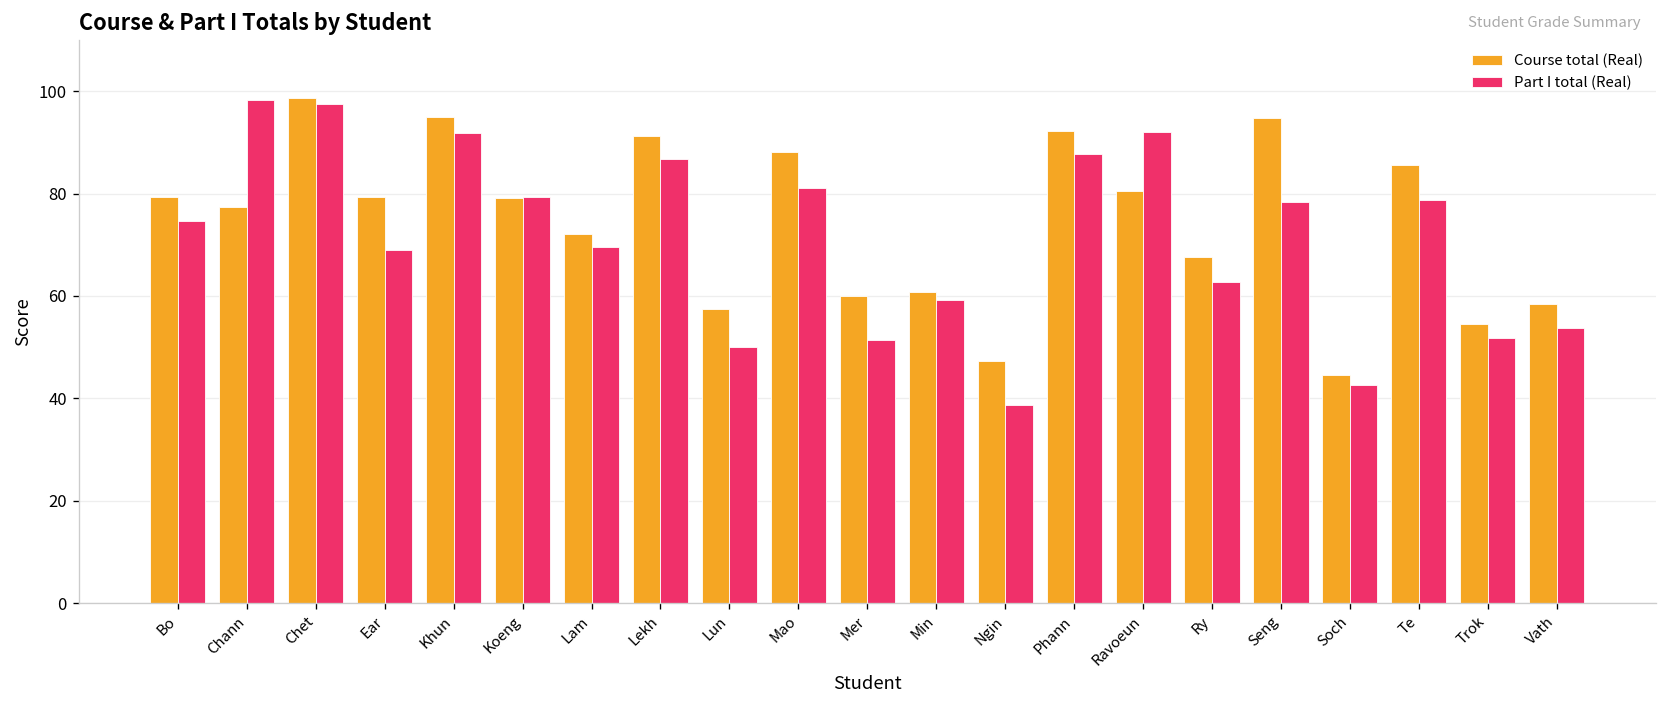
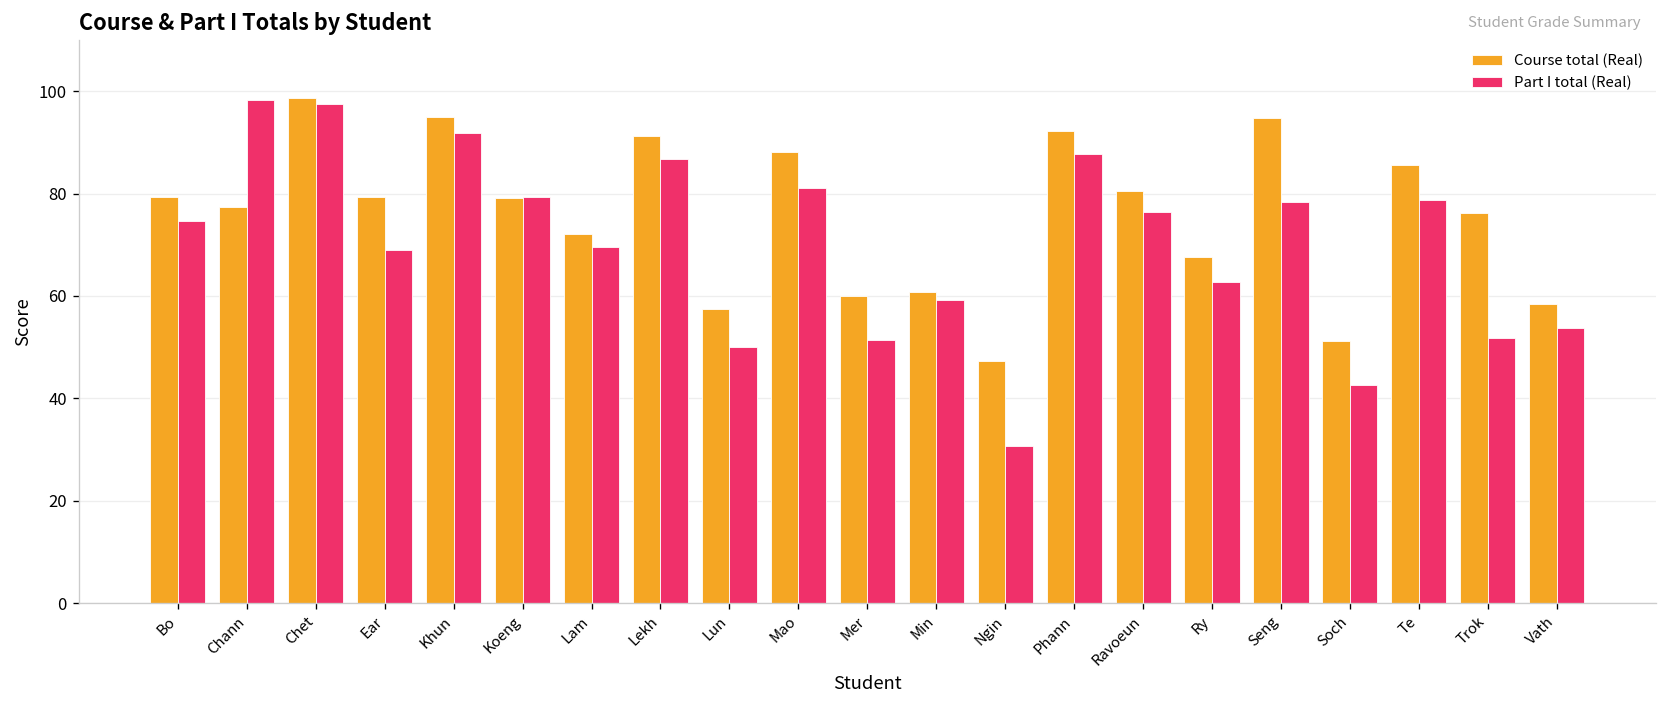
Part I total (Real), Ngin: 39 -> 31
Part I total (Real), Ravoeun: 92 -> 76
Course total (Real), Soch: 45 -> 51
Course total (Real), Trok: 55 -> 76
